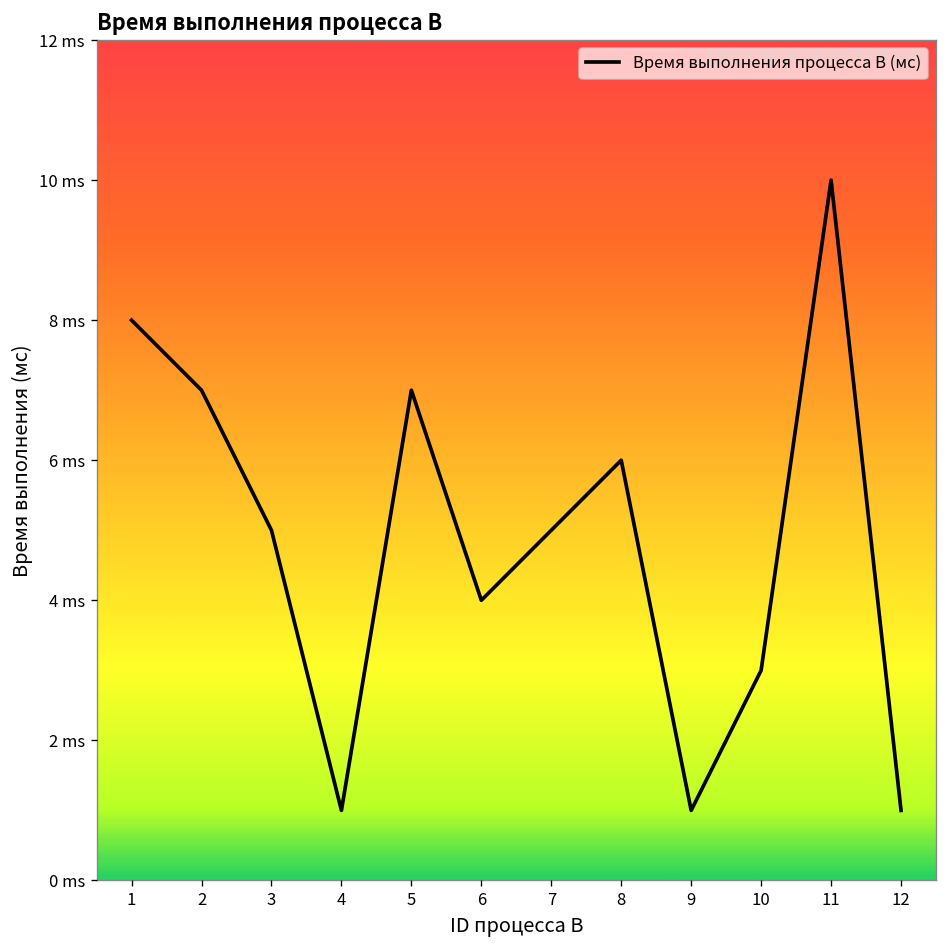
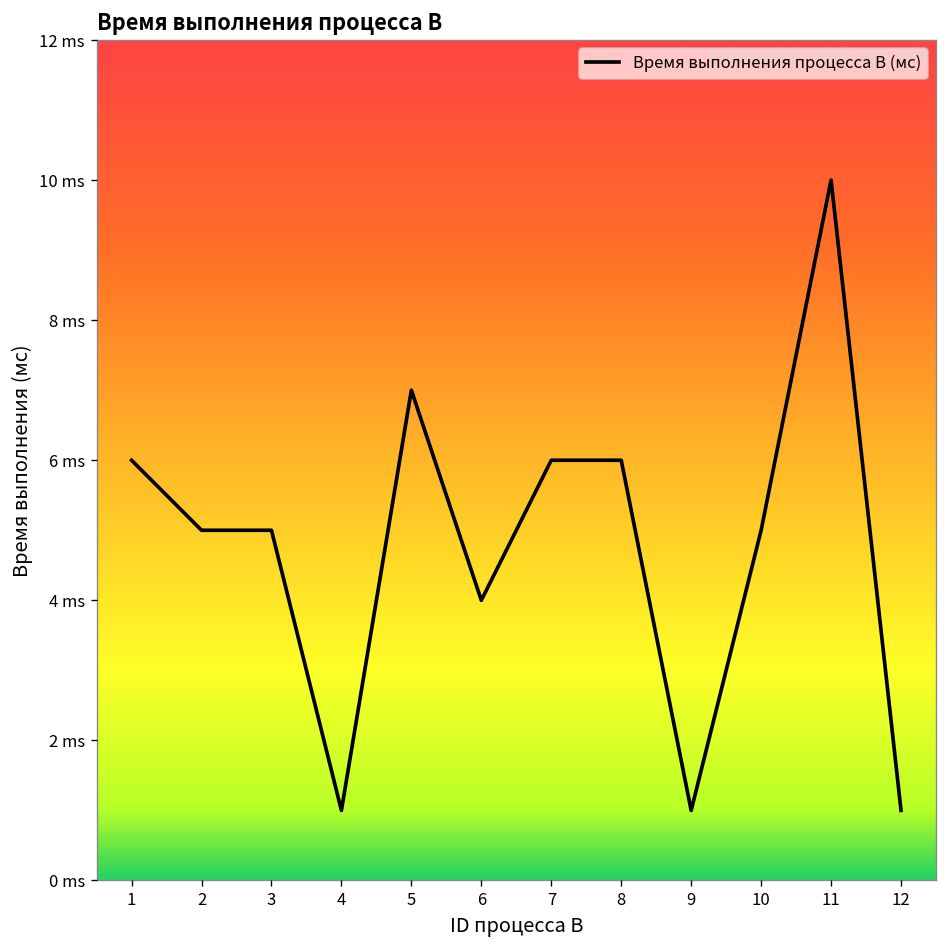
1: 8 ms -> 6 ms
2: 7 ms -> 5 ms
7: 5 ms -> 6 ms
10: 3 ms -> 5 ms
